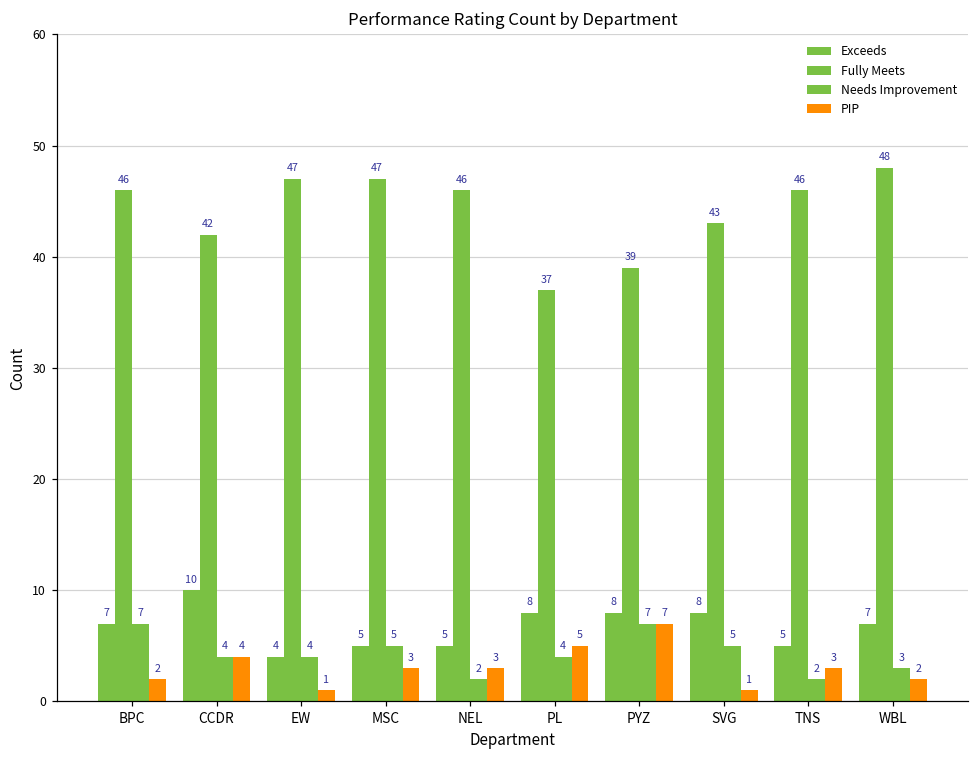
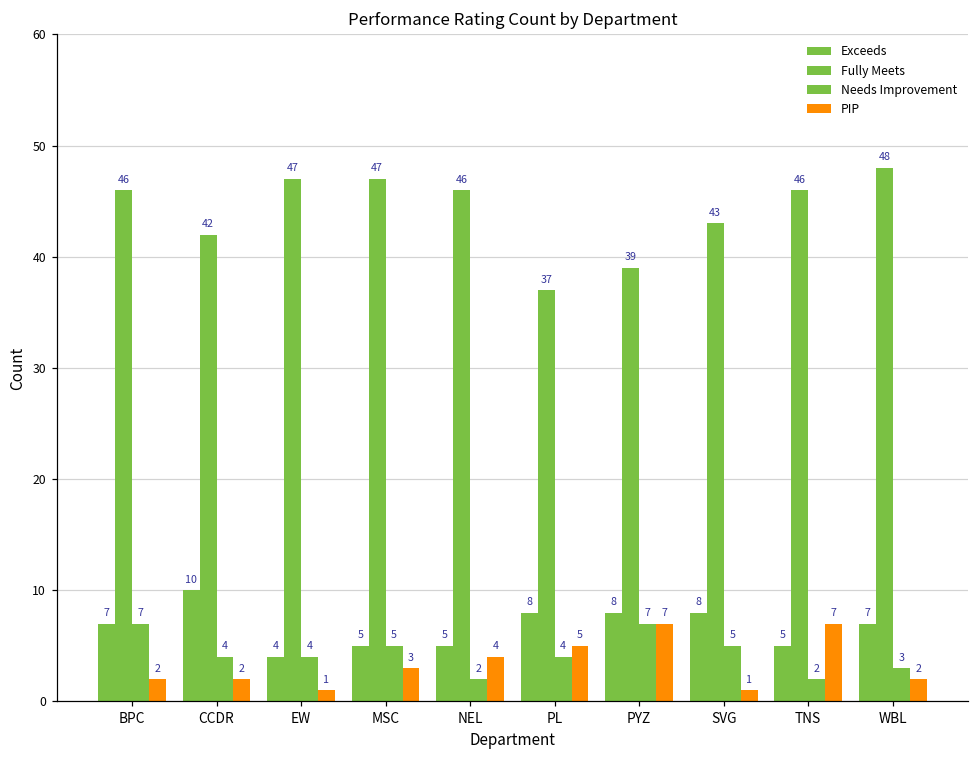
PIP, CCDR: 4 -> 2
PIP, NEL: 3 -> 4
PIP, TNS: 3 -> 7
